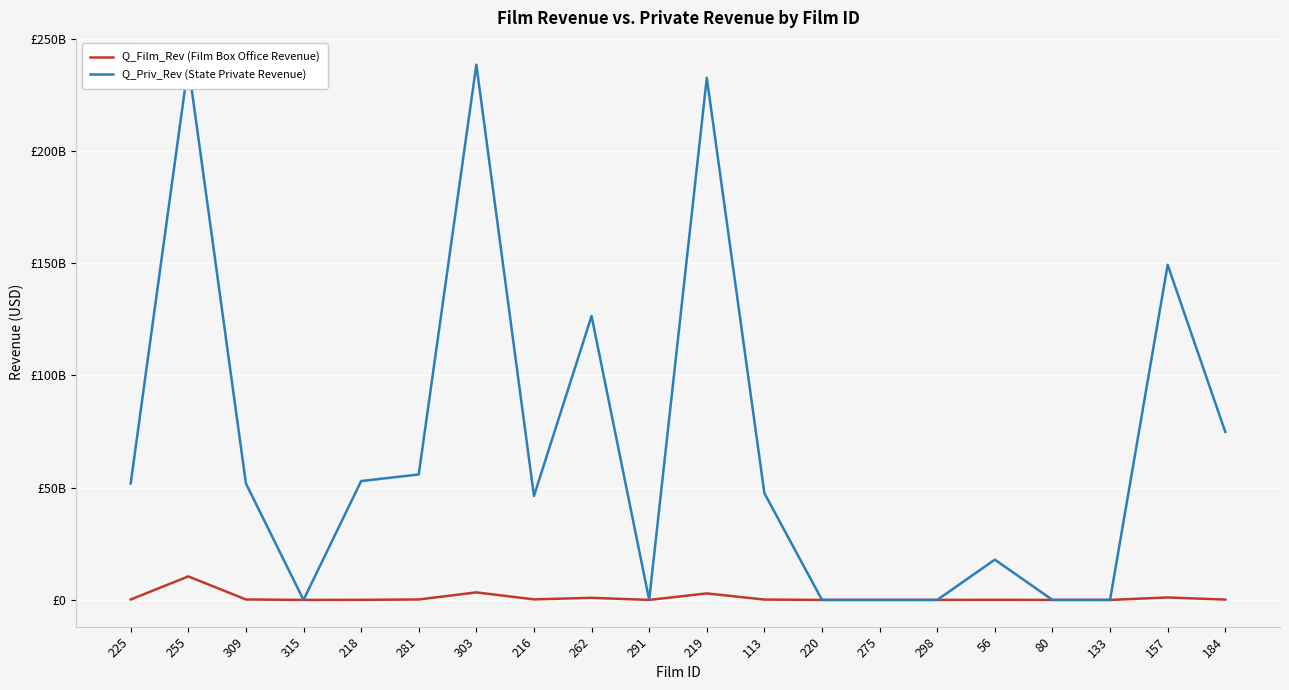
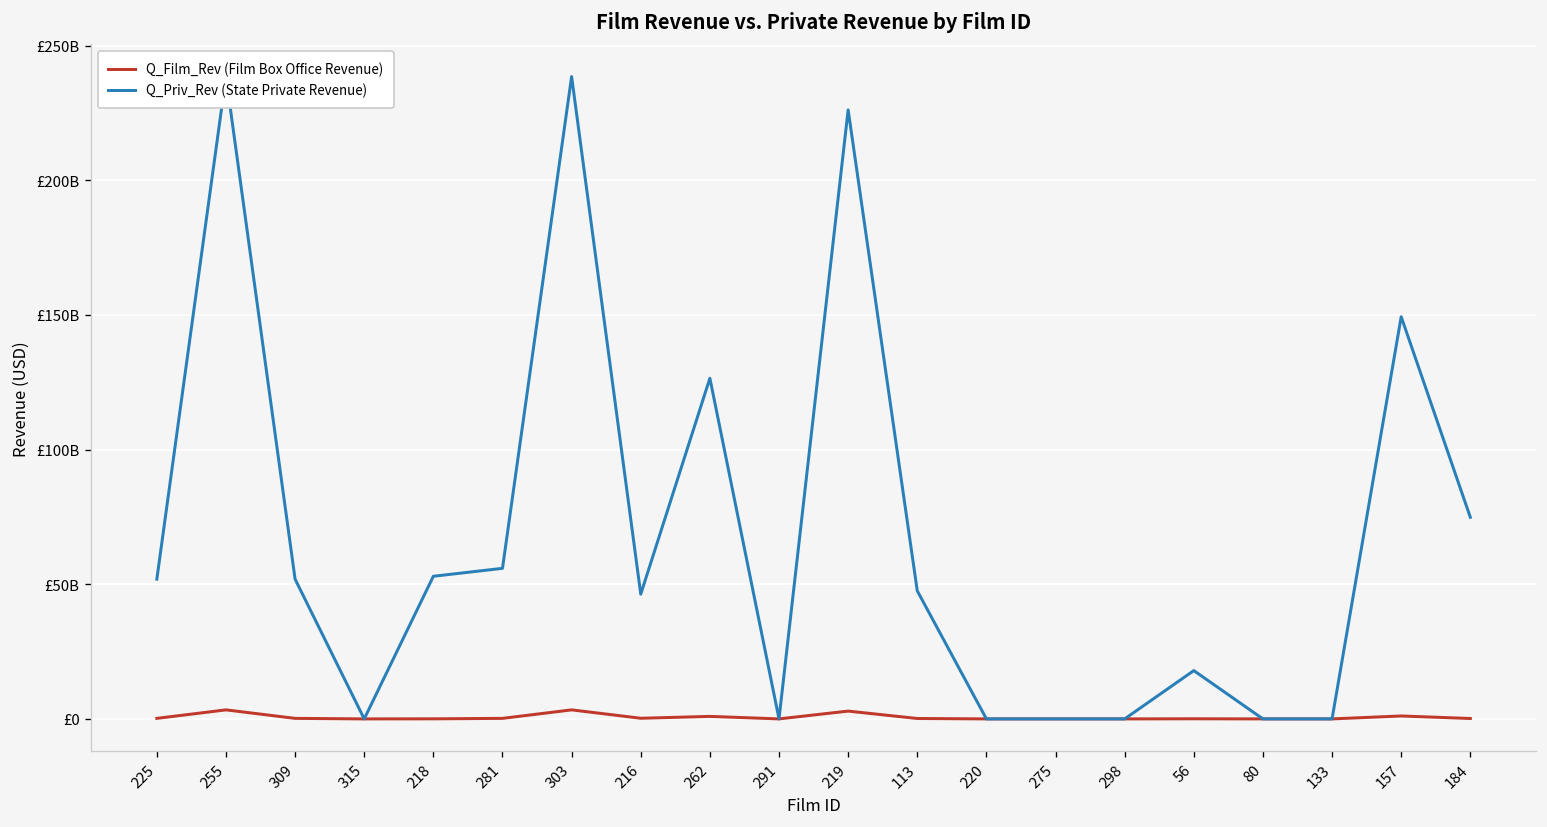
Q_Film_Rev (Film Box Office Revenue), 255: £10000000000 -> £3000000000
Q_Priv_Rev (State Private Revenue), 219: £233000000000 -> £226000000000
